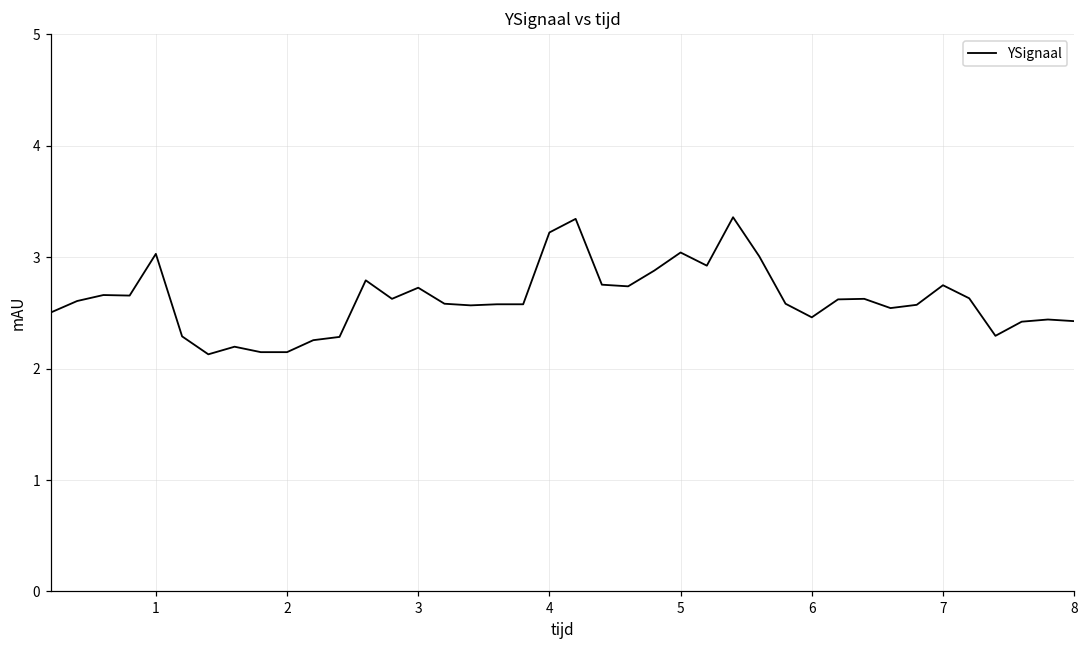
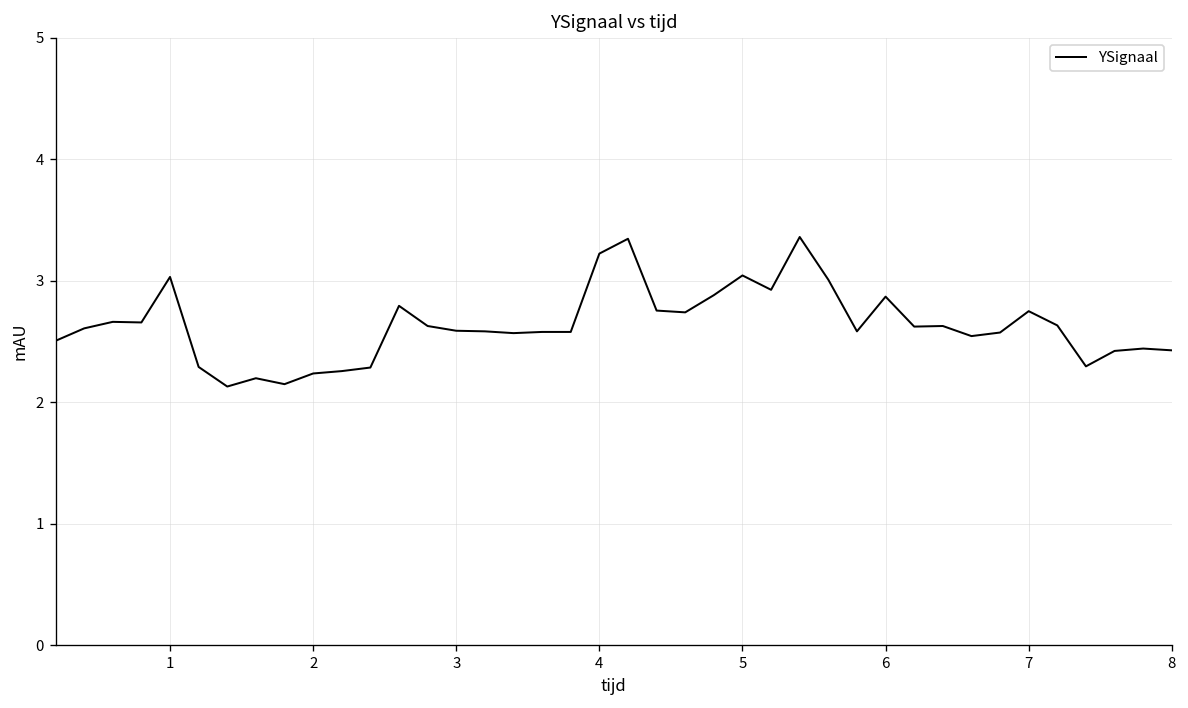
2: 2.15 -> 2.24
3: 2.73 -> 2.59
6: 2.46 -> 2.87
